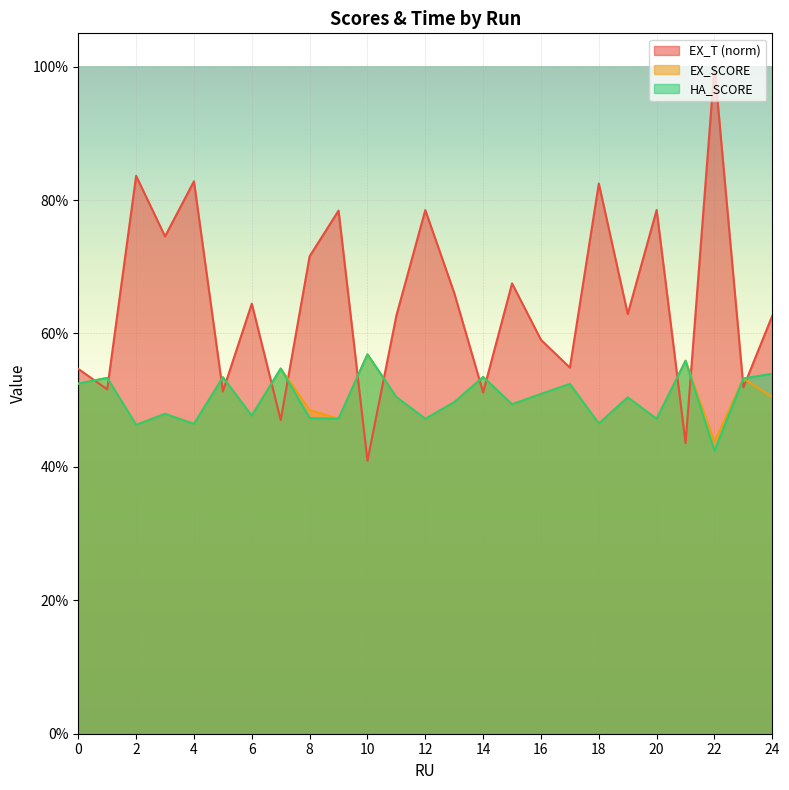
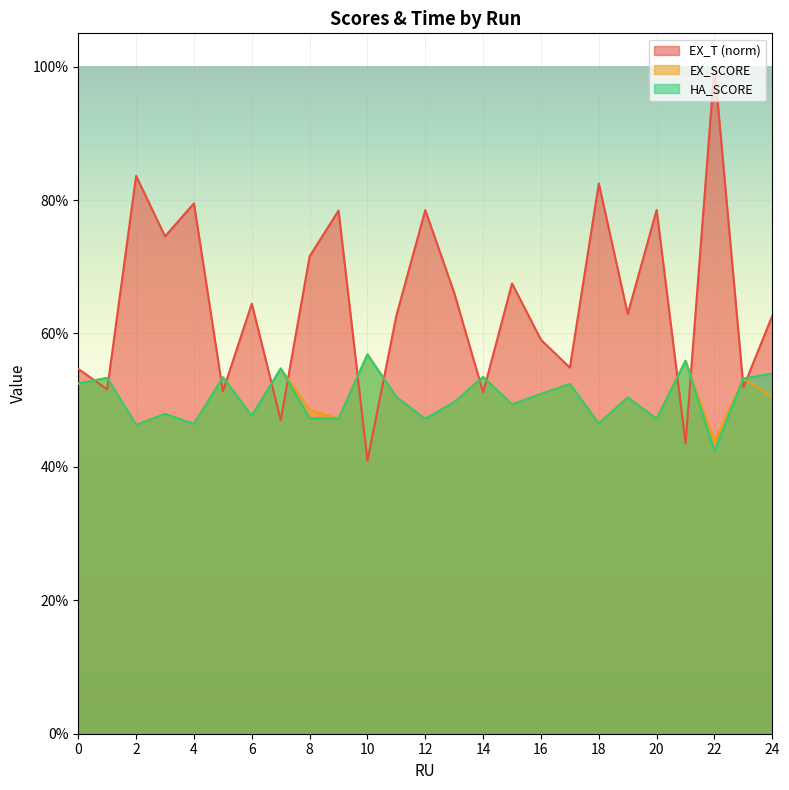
EX_T (norm), 4: 83% -> 80%
